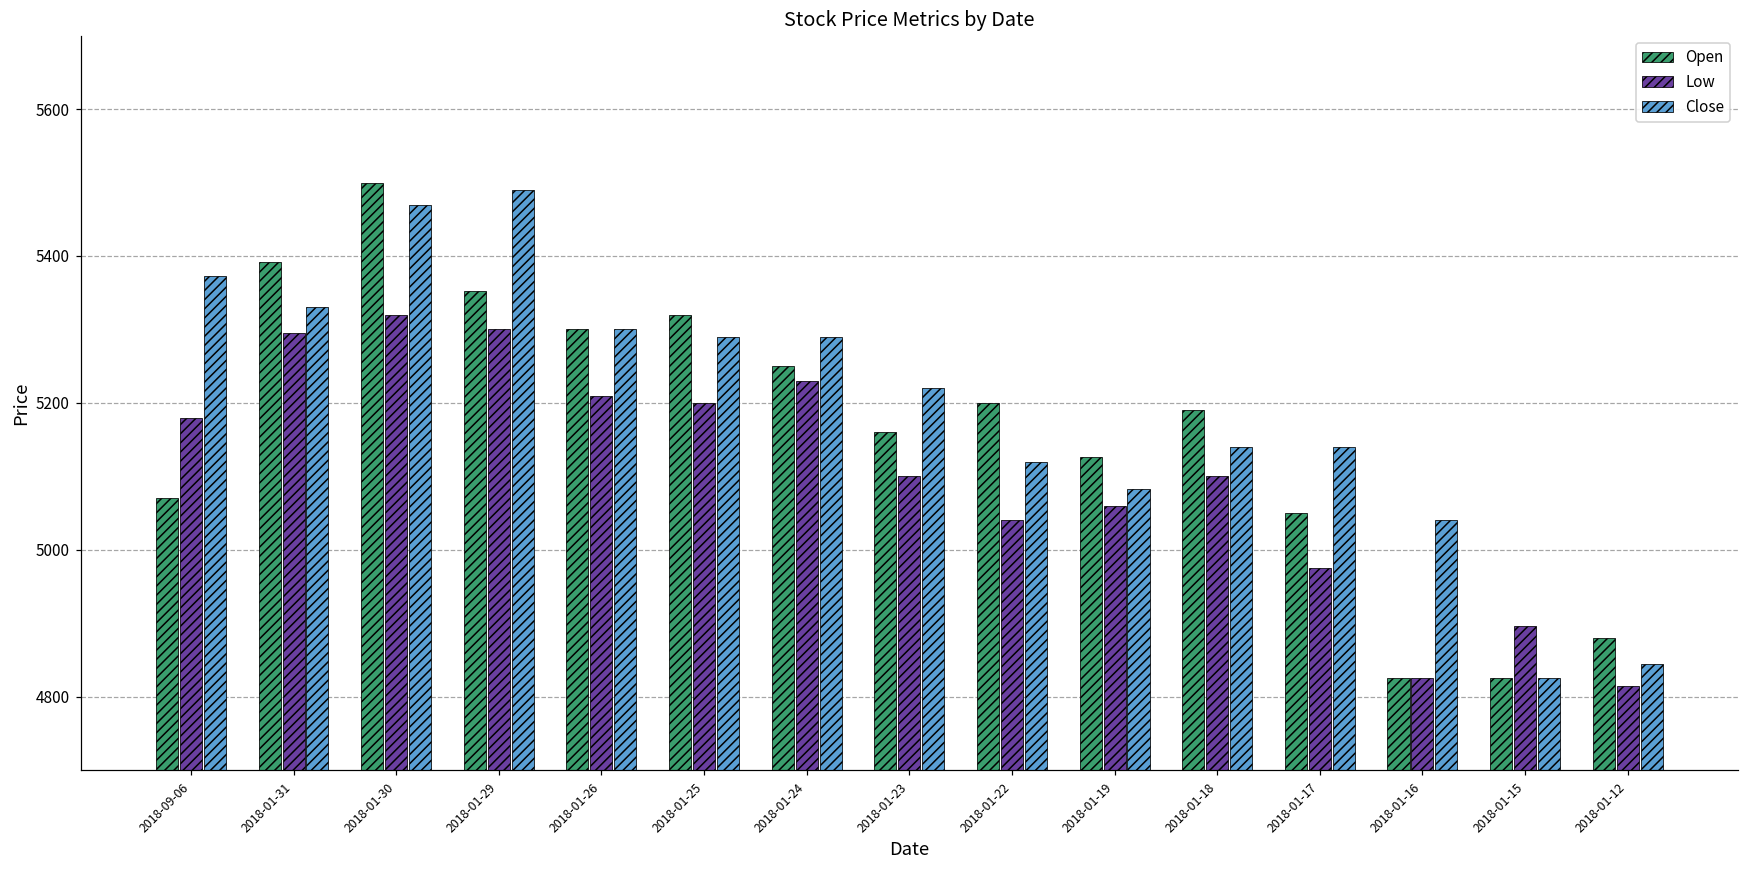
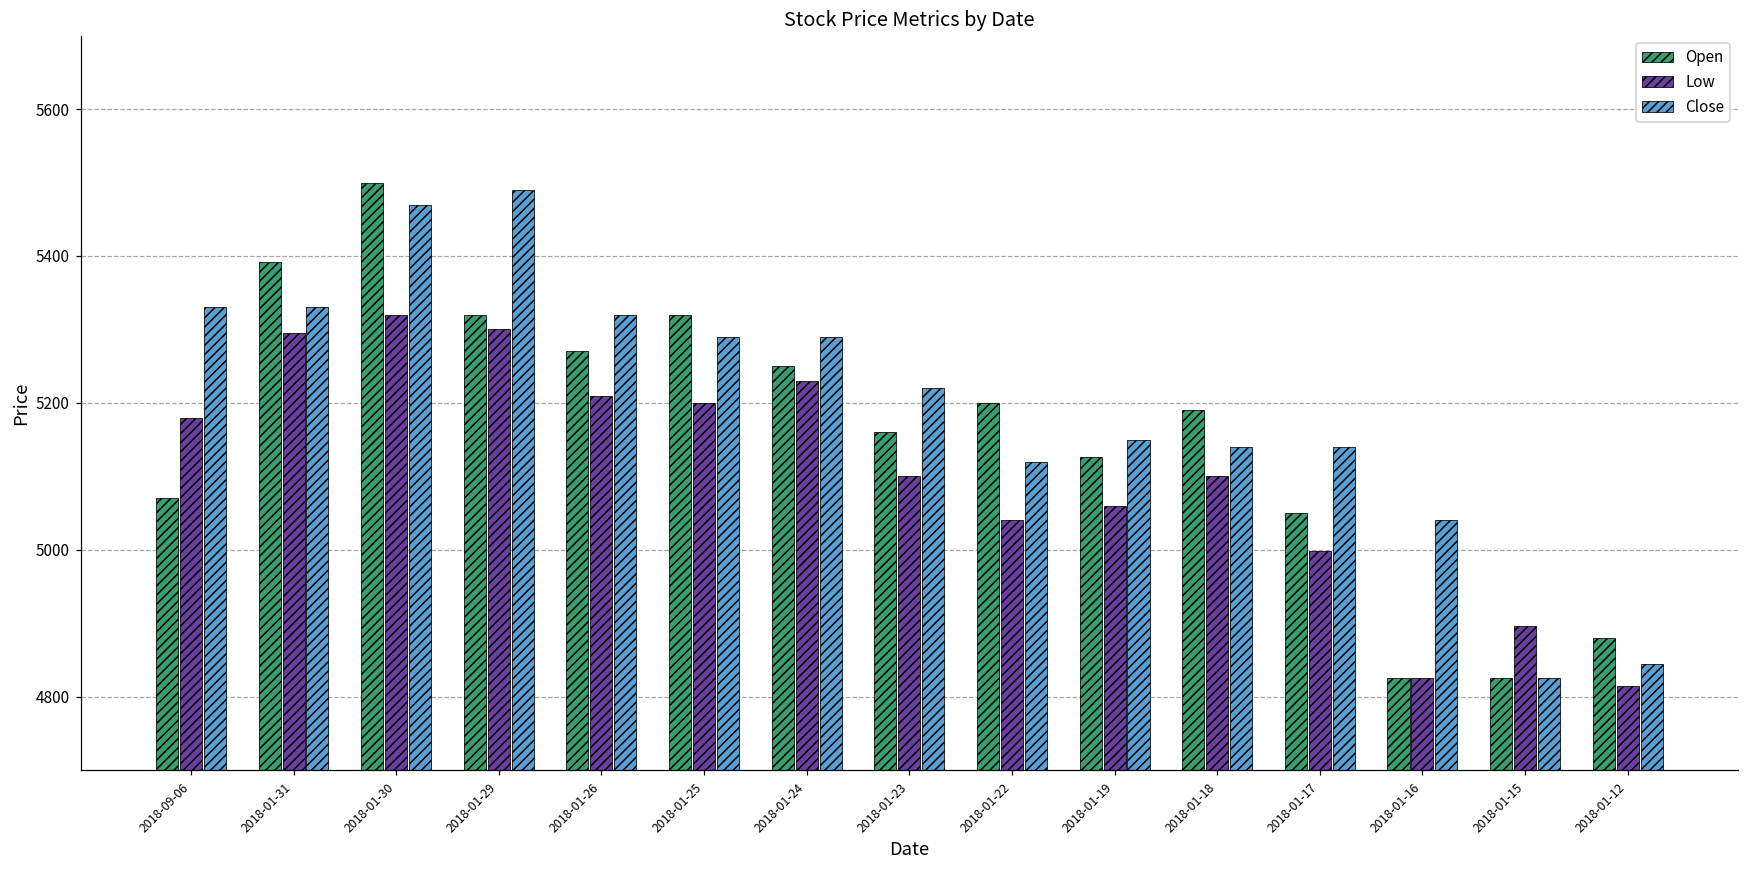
Close, 2018-09-06: 5370 -> 5330
Open, 2018-01-29: 5350 -> 5320
Open, 2018-01-26: 5300 -> 5270
Close, 2018-01-26: 5300 -> 5320
Close, 2018-01-19: 5080 -> 5150
Low, 2018-01-17: 4980 -> 5000
